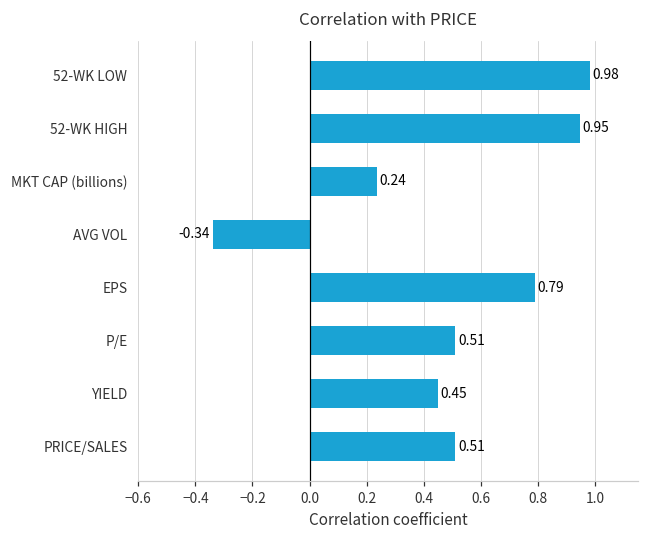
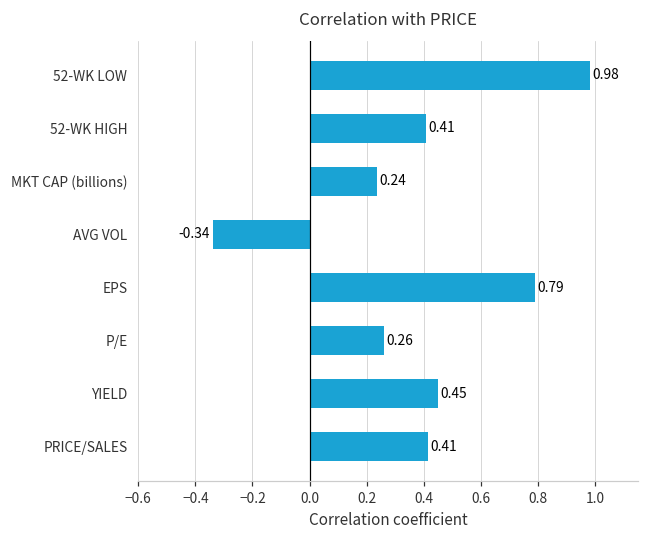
52-WK HIGH: 0.95 -> 0.41
P/E: 0.51 -> 0.26
PRICE/SALES: 0.51 -> 0.41
